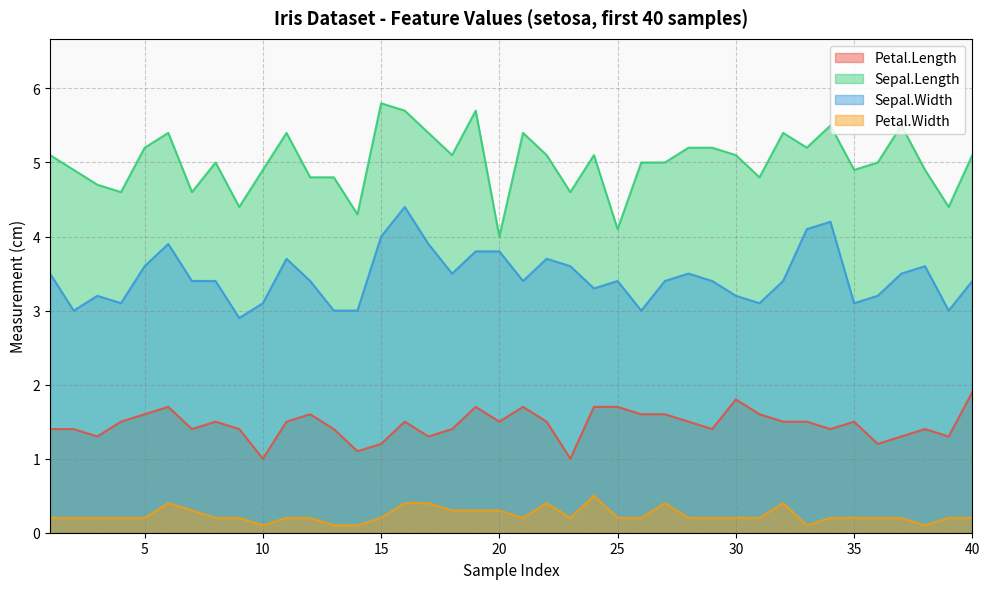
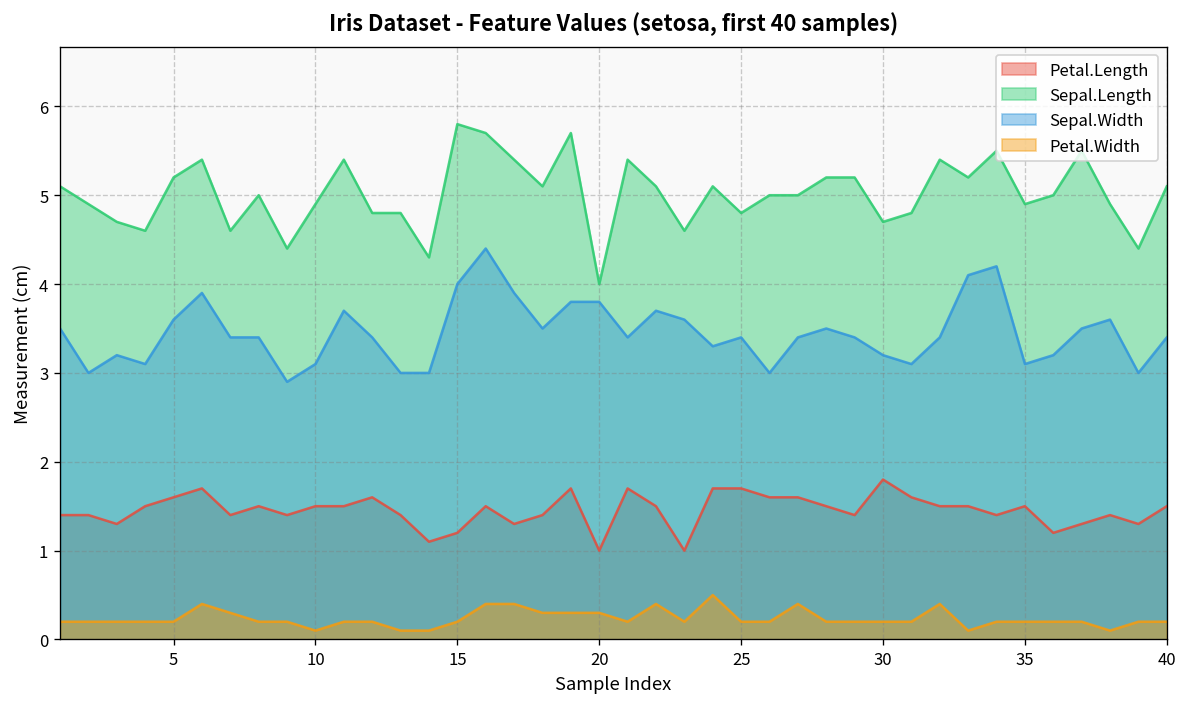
Petal.Length, 10: 1.0 -> 1.5
Petal.Length, 20: 1.5 -> 1.0
Sepal.Length, 25: 4.1 -> 4.8
Sepal.Length, 30: 5.1 -> 4.7
Petal.Length, 40: 1.9 -> 1.5
